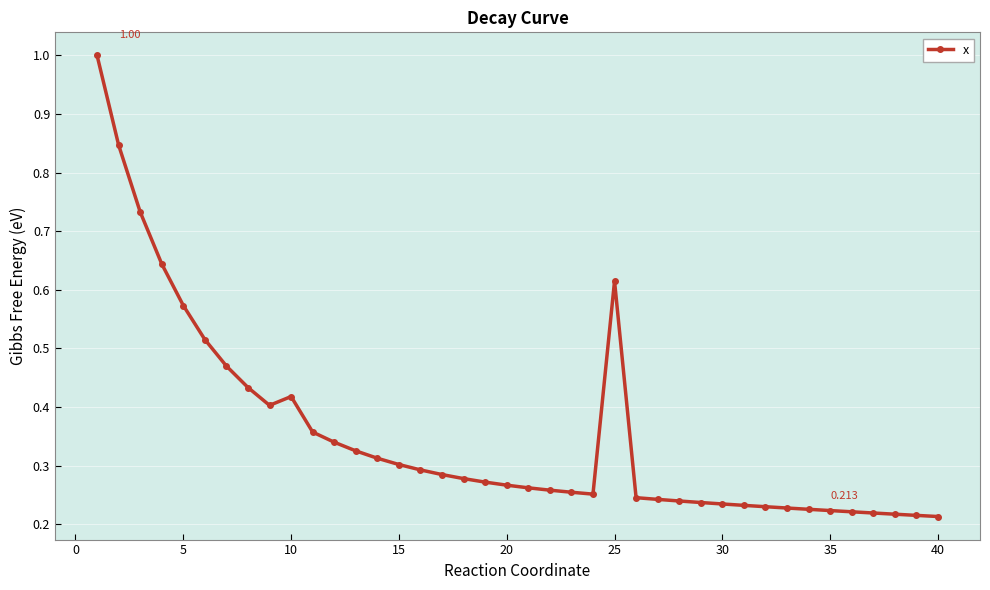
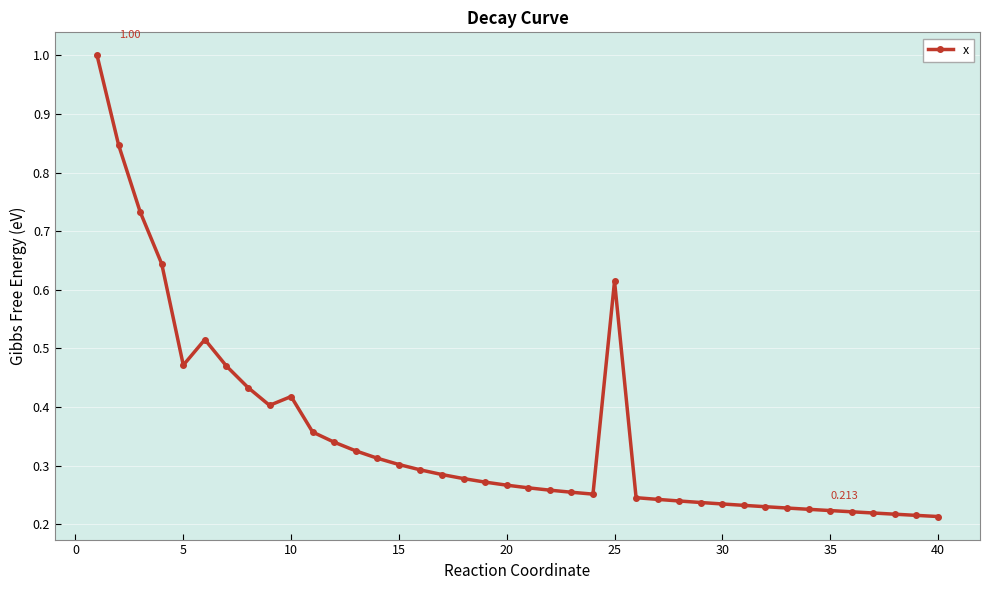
5: 0.57 -> 0.47
